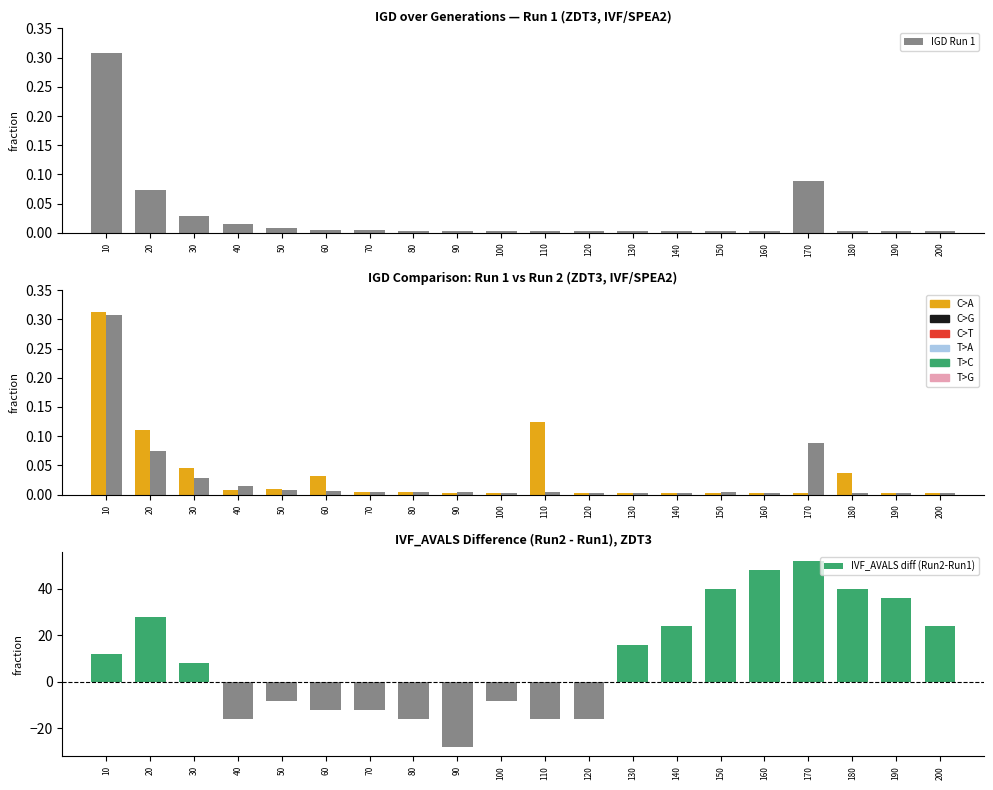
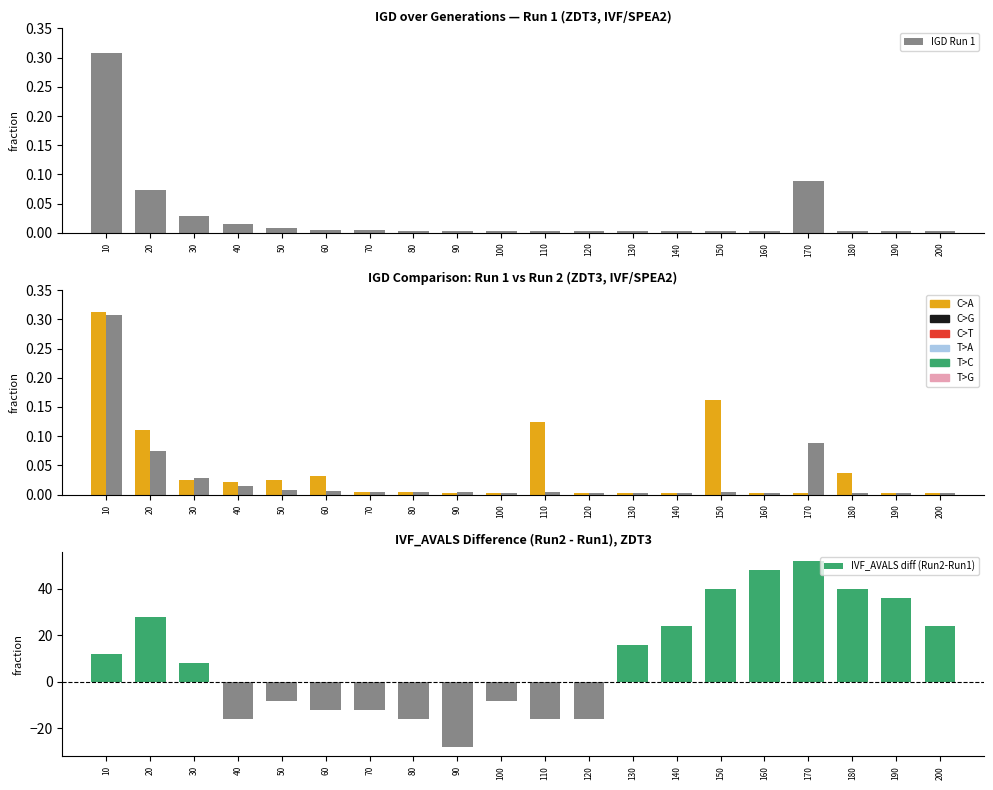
IGD Comparison: Run 1 vs Run 2 (ZDT3, IVF/SPEA2), C>A, 30: 0.05 -> 0.03
IGD Comparison: Run 1 vs Run 2 (ZDT3, IVF/SPEA2), C>A, 40: 0.01 -> 0.02
IGD Comparison: Run 1 vs Run 2 (ZDT3, IVF/SPEA2), C>A, 50: 0.01 -> 0.02
IGD Comparison: Run 1 vs Run 2 (ZDT3, IVF/SPEA2), C>A, 150: 0.00 -> 0.16
